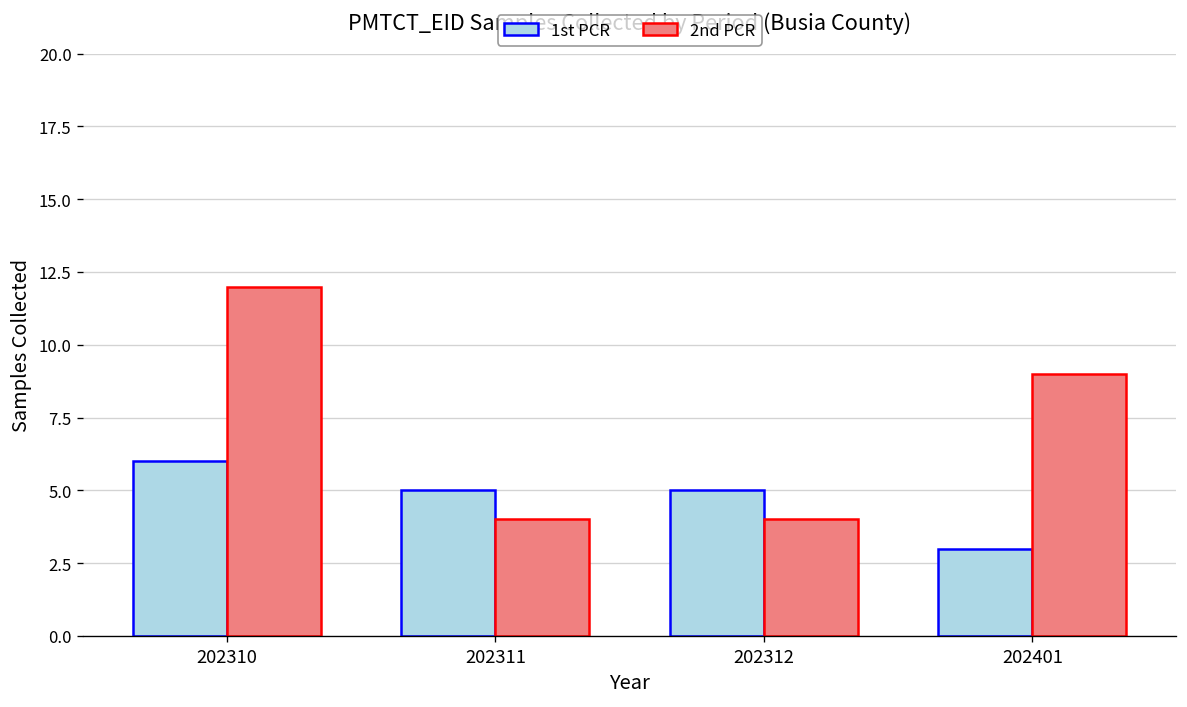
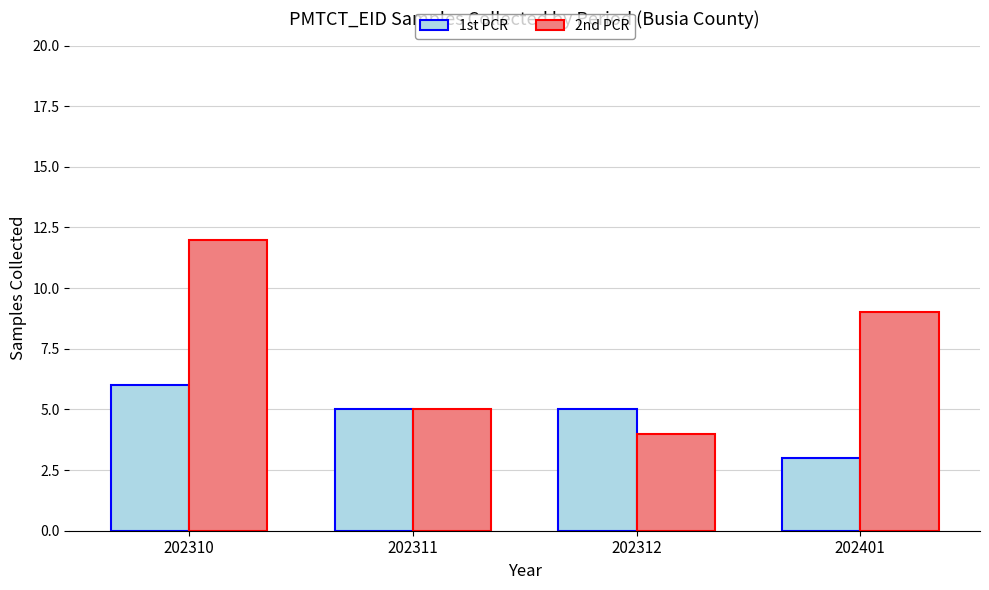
2nd PCR, 202311: 4 -> 5
